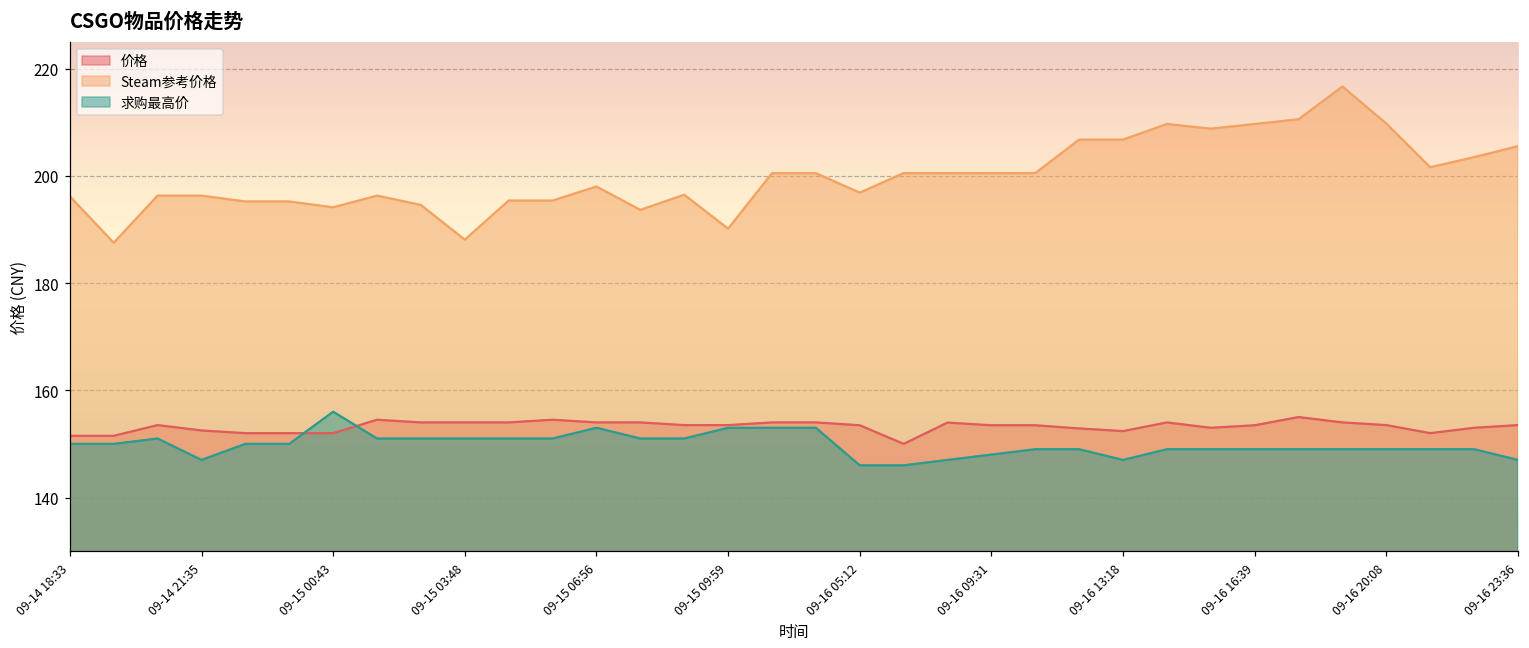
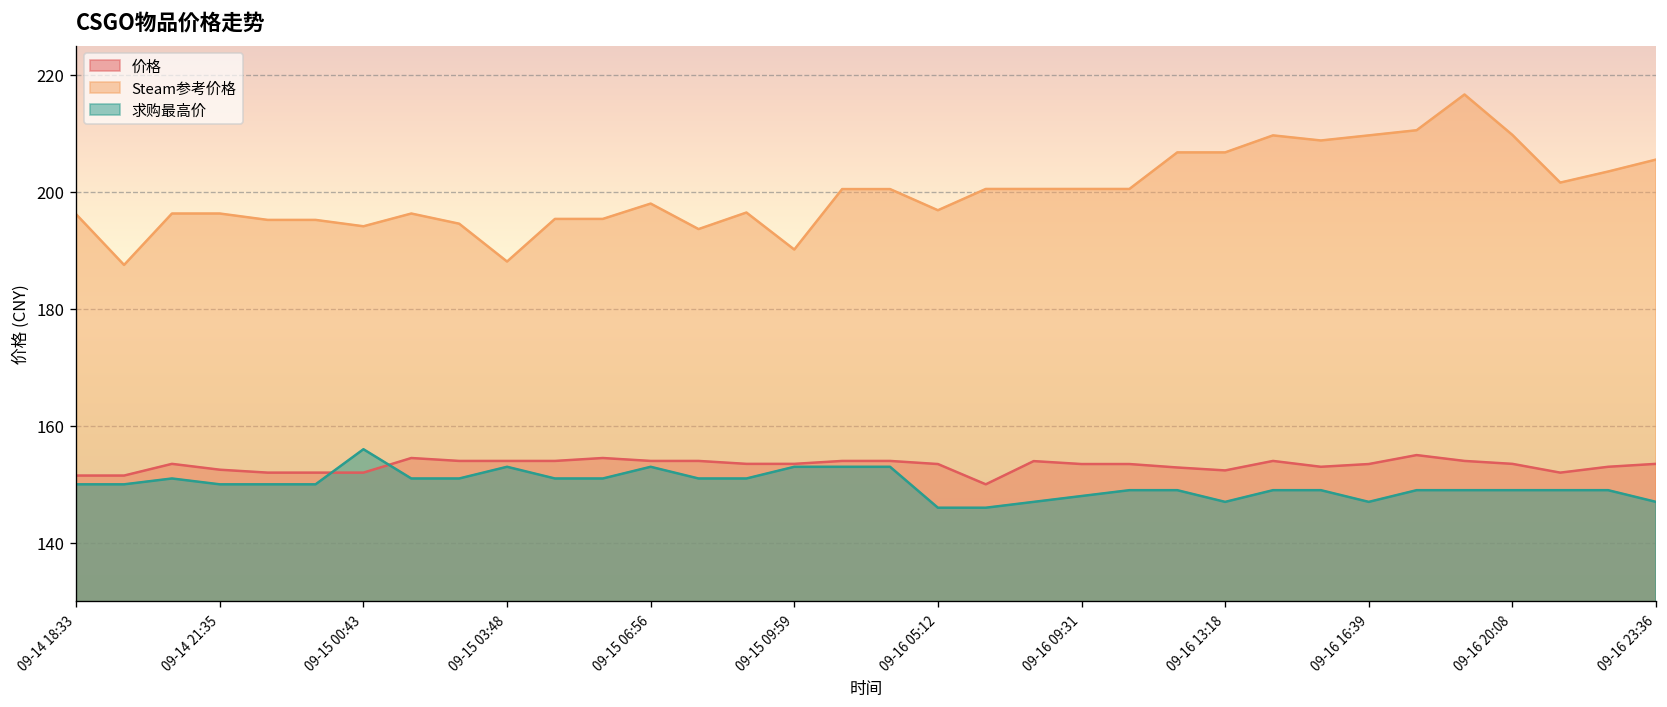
求购最高价, 09-14 21:35: 147 -> 150
求购最高价, 09-15 03:48: 151 -> 153
求购最高价, 09-16 16:39: 149 -> 147
